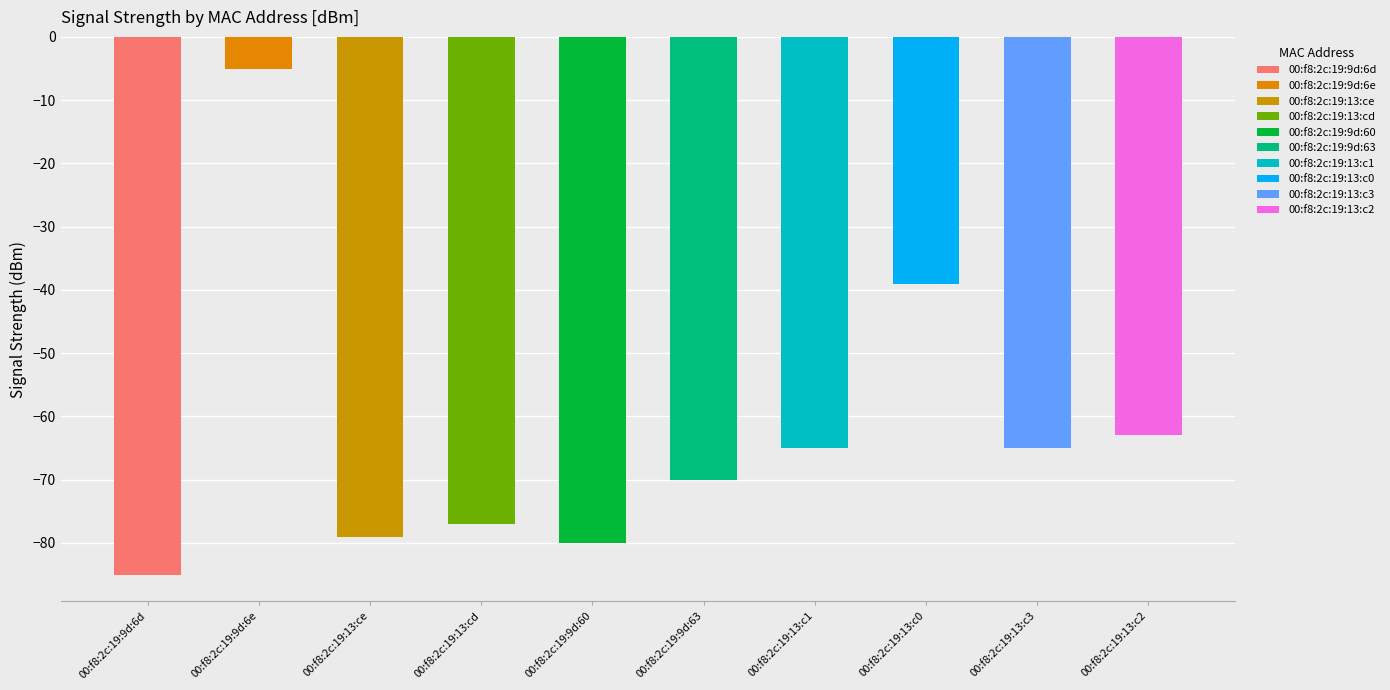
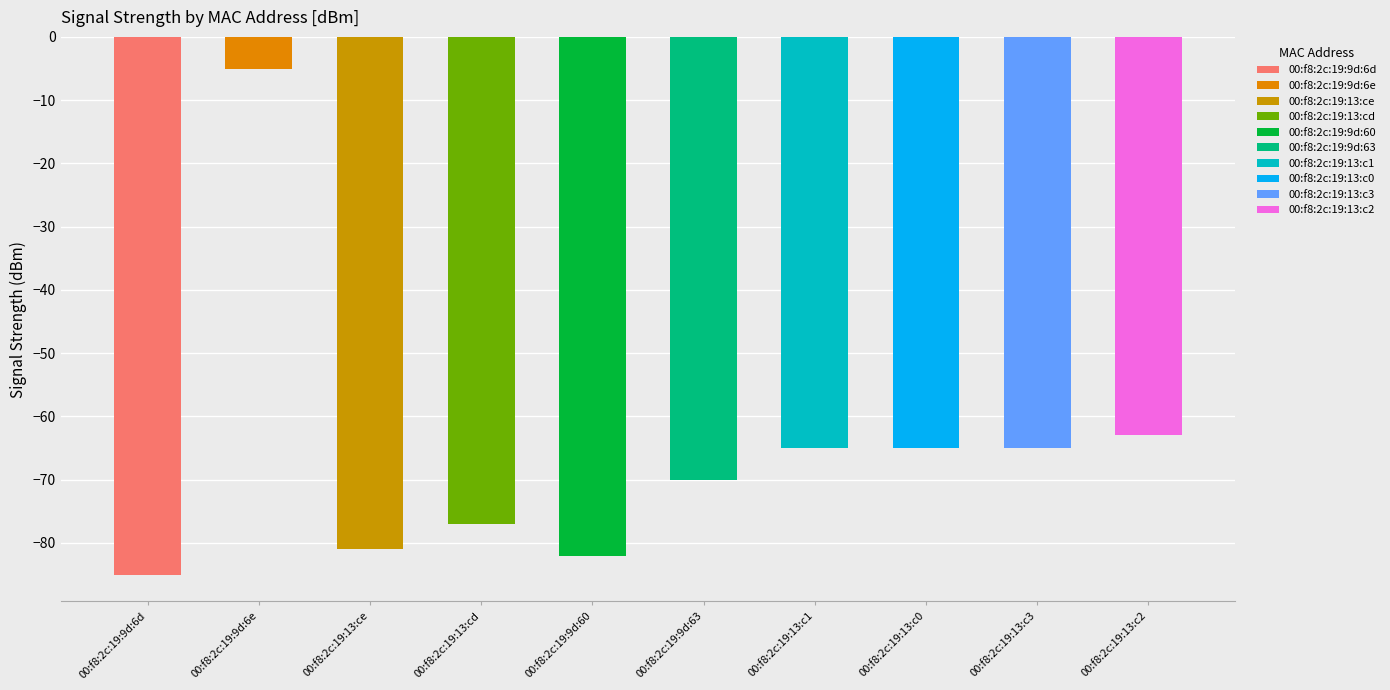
00:f8:2c:19:13:ce: -79 -> -81
00:f8:2c:19:9d:60: -80 -> -82
00:f8:2c:19:13:c0: -39 -> -65
